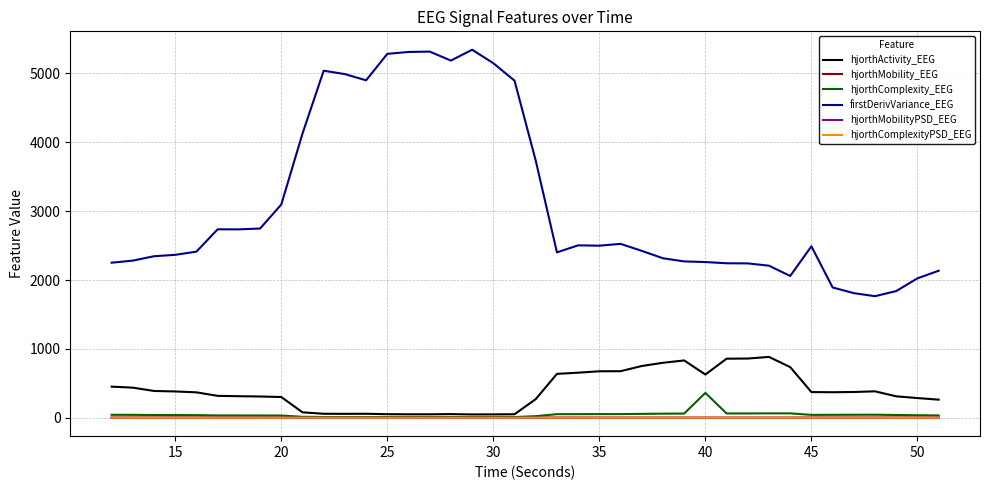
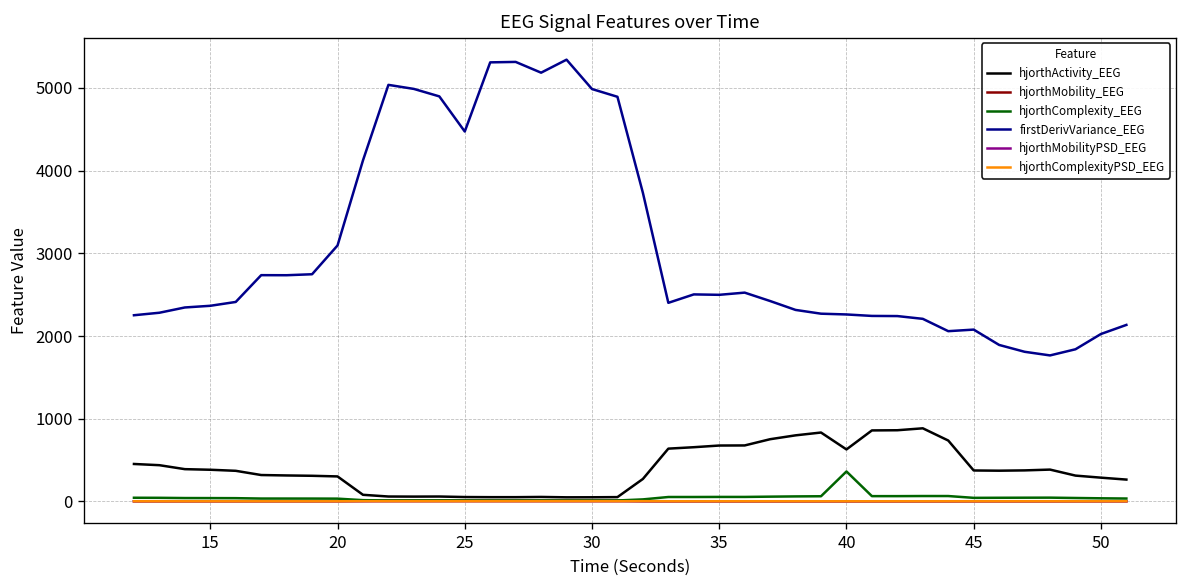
firstDerivVariance_EEG, 25: 5300 -> 4500
firstDerivVariance_EEG, 30: 5100 -> 5000
firstDerivVariance_EEG, 45: 2500 -> 2100
